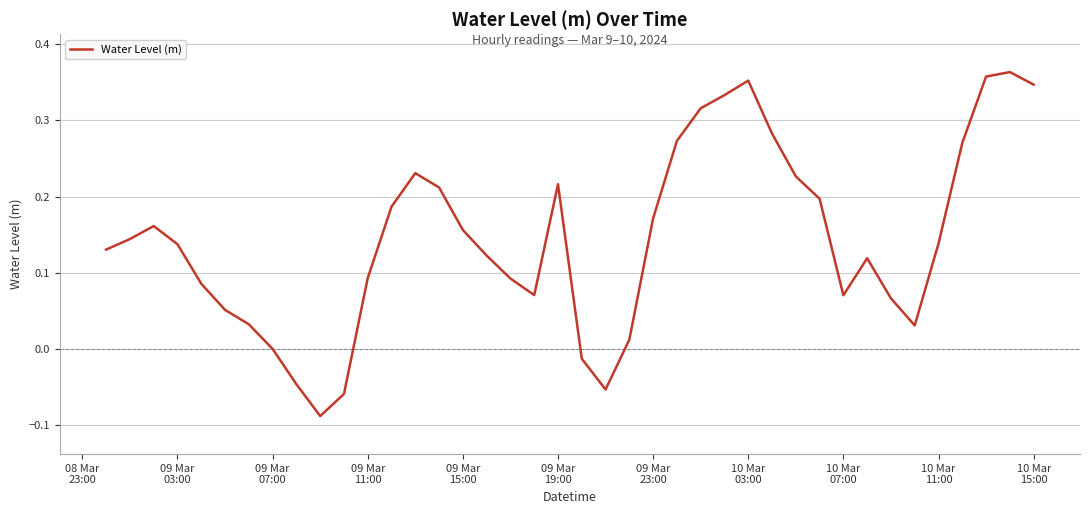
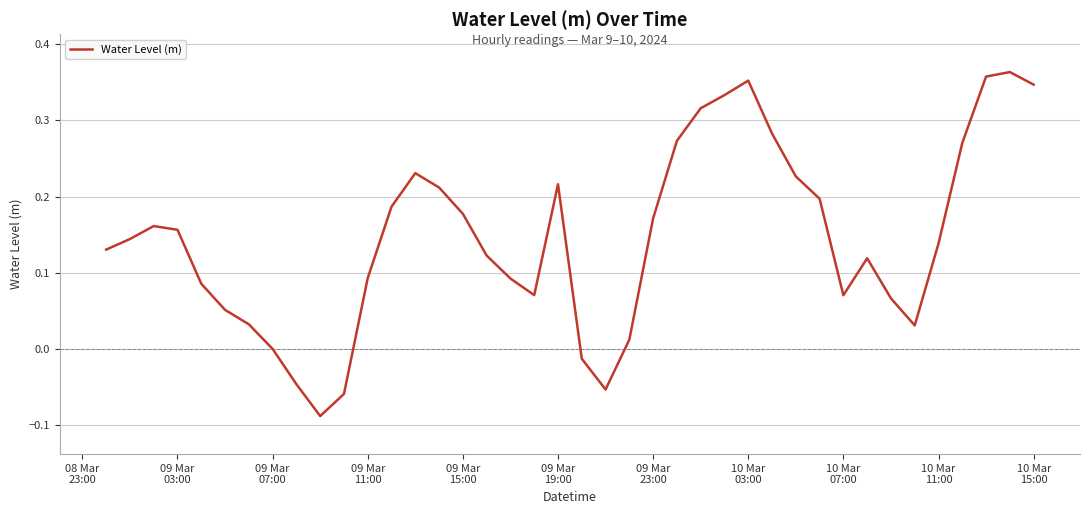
09 Mar 03:00: 0.14 -> 0.16
09 Mar 15:00: 0.16 -> 0.18
